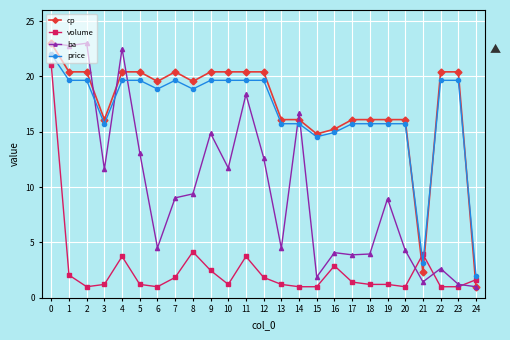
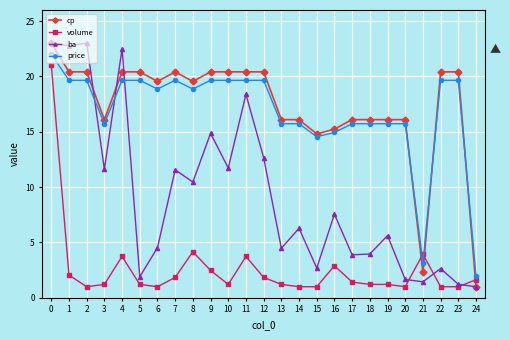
ba, 5: 13.1 -> 1.9
ba, 7: 9.0 -> 11.6
ba, 8: 9.4 -> 10.5
ba, 14: 16.7 -> 6.3
ba, 15: 1.9 -> 2.7
ba, 16: 4.1 -> 7.5
ba, 19: 9.0 -> 5.6
ba, 20: 4.3 -> 1.7
